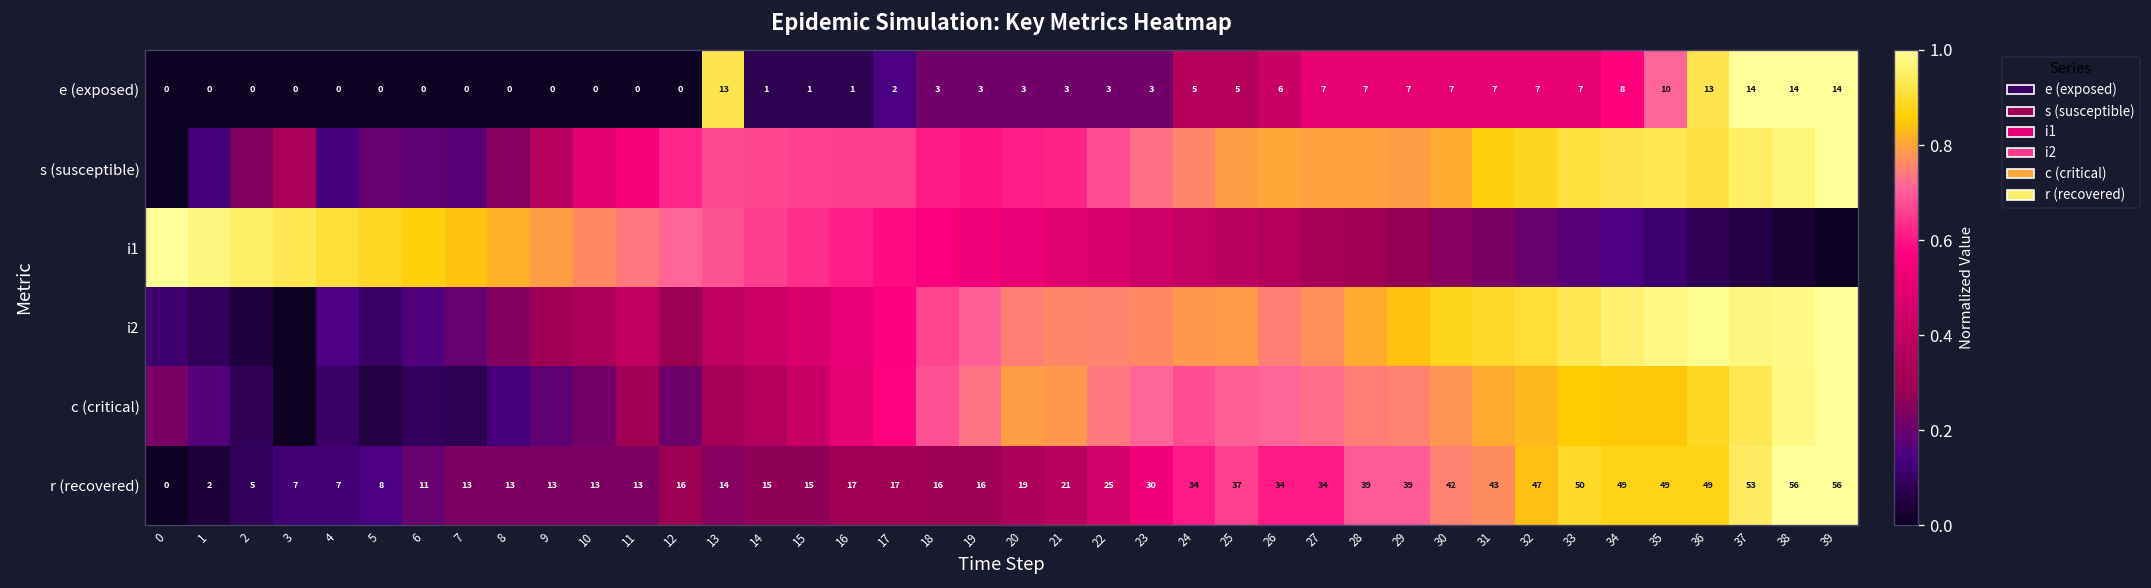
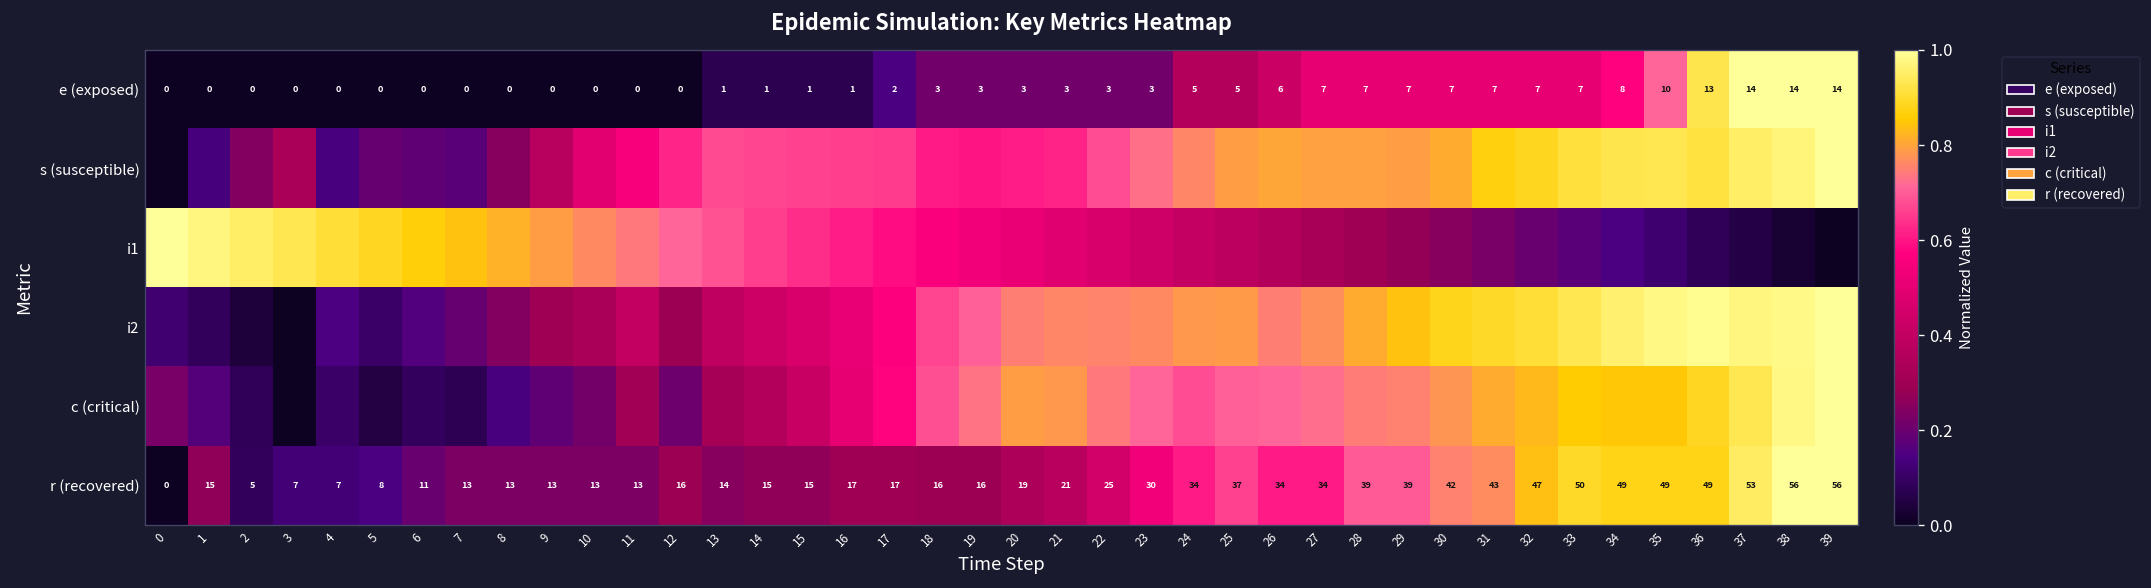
e (exposed), 13: 13 -> 1
r (recovered), 1: 2 -> 15
